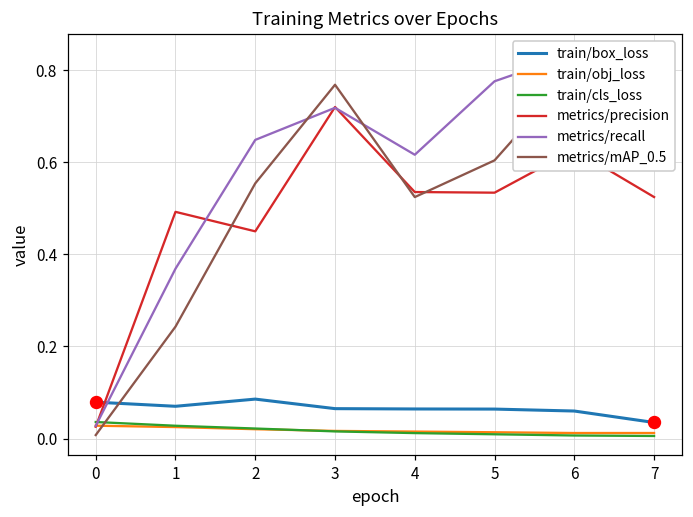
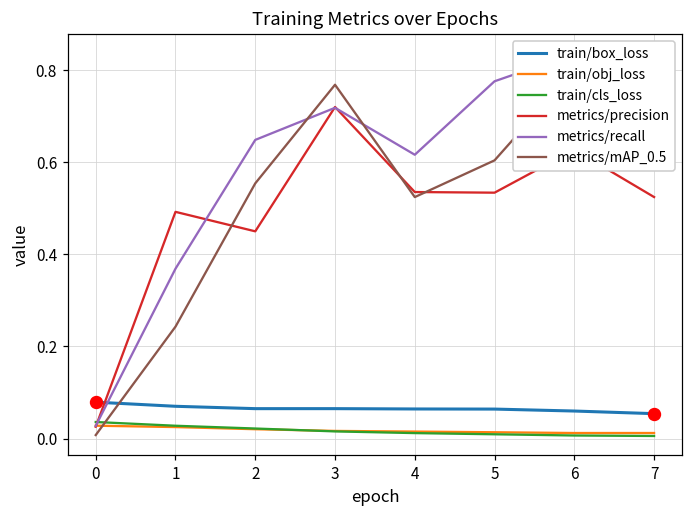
train/box_loss, 2: 0.09 -> 0.06
train/box_loss, 7: 0.03 -> 0.05
